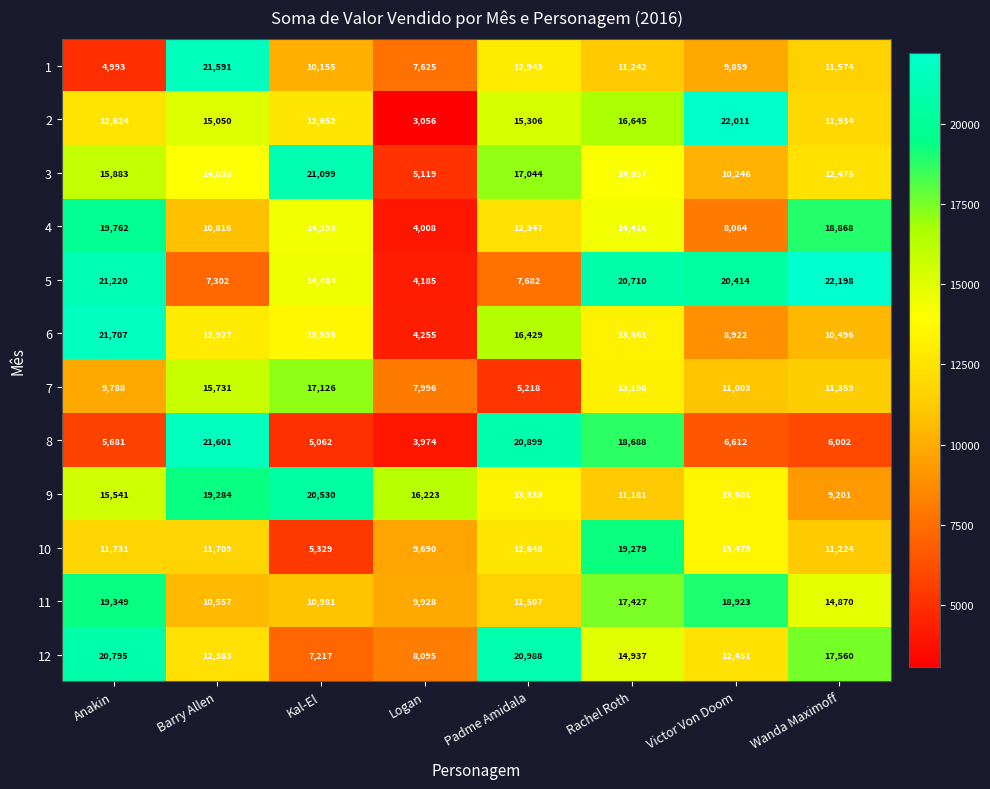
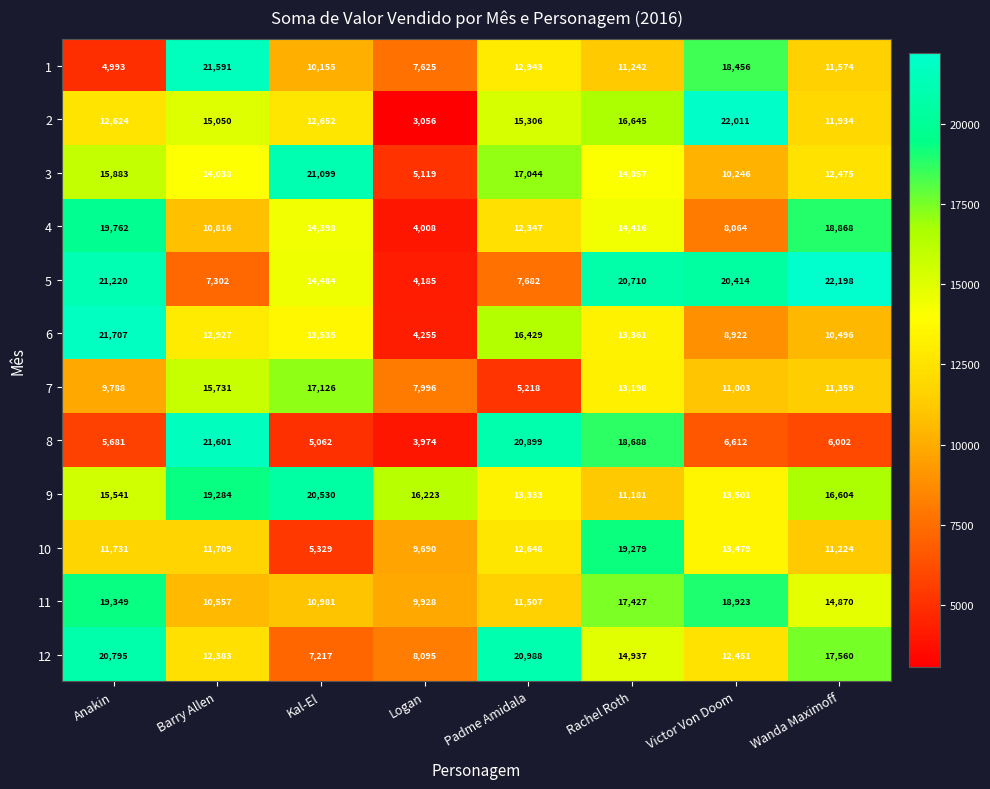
1, Victor Von Doom: 9,859 -> 18,456
9, Wanda Maximoff: 9,201 -> 16,604
